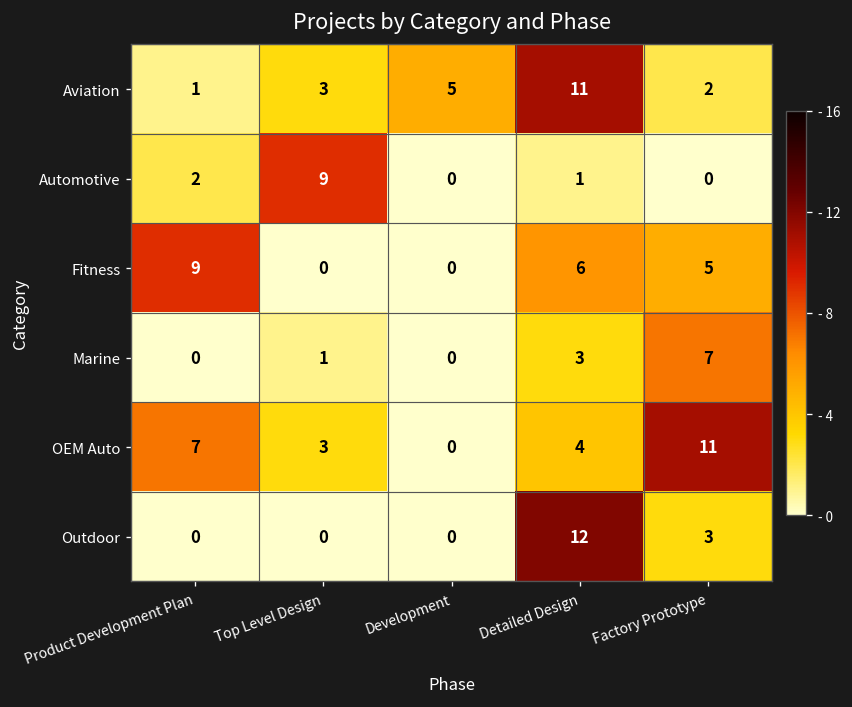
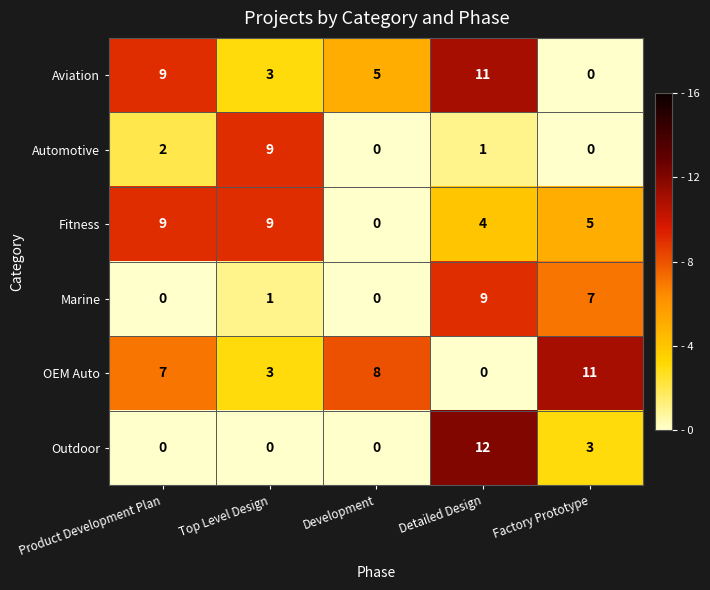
Aviation, Product Development Plan: 1 -> 9
Aviation, Factory Prototype: 2 -> 0
Fitness, Top Level Design: 0 -> 9
Fitness, Detailed Design: 6 -> 4
Marine, Detailed Design: 3 -> 9
OEM Auto, Development: 0 -> 8
OEM Auto, Detailed Design: 4 -> 0
